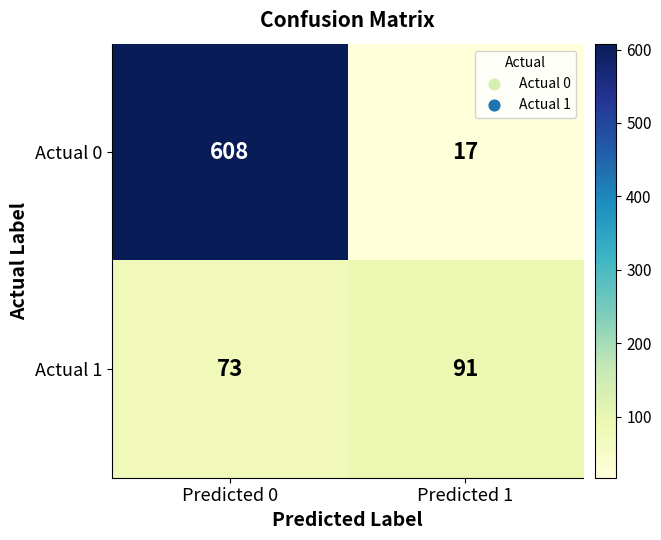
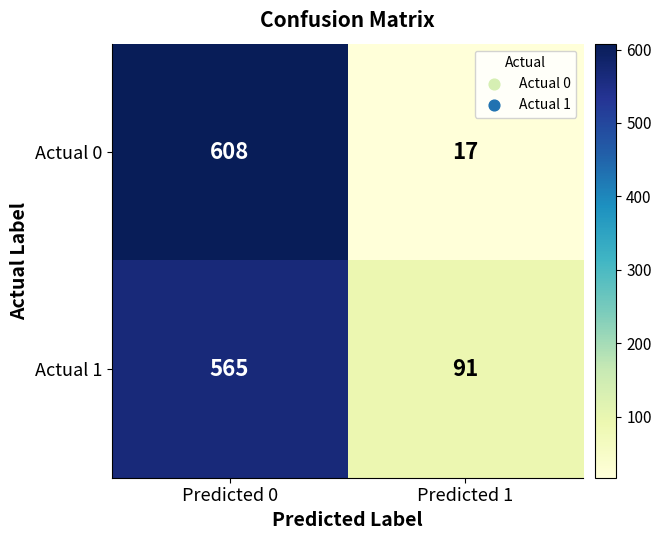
Actual 1, Predicted 0: 73 -> 565
